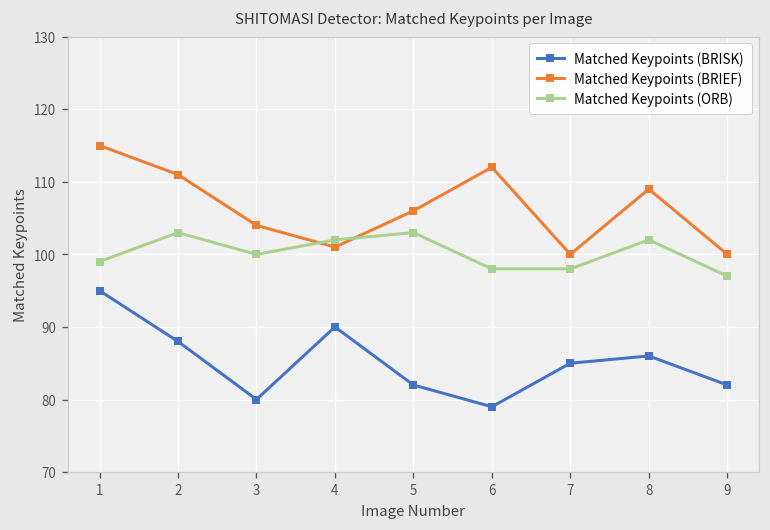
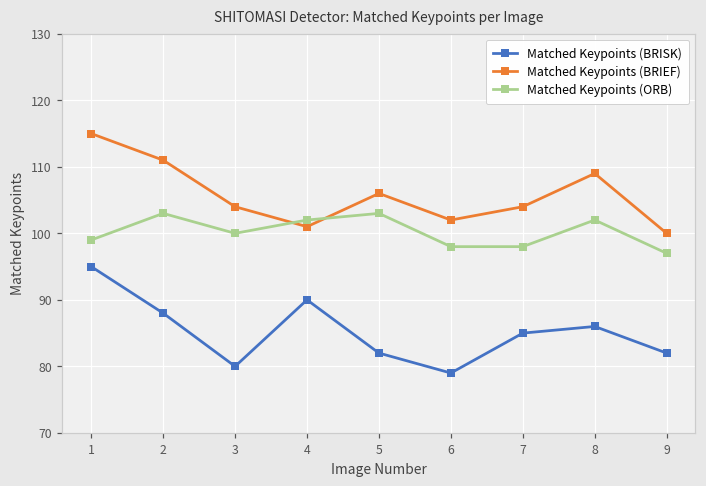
Matched Keypoints (BRIEF), 6: 112 -> 102
Matched Keypoints (BRIEF), 7: 100 -> 104
